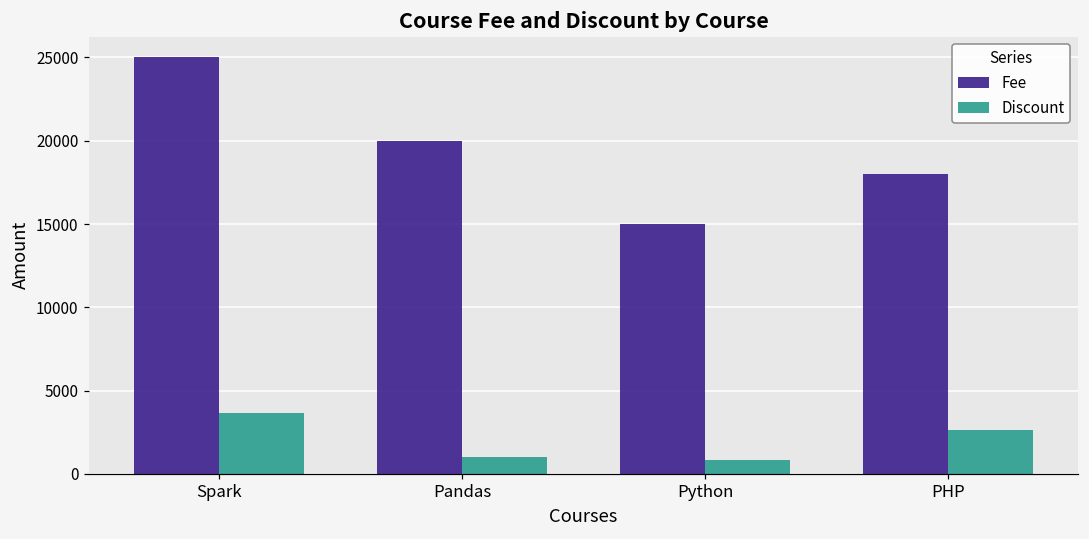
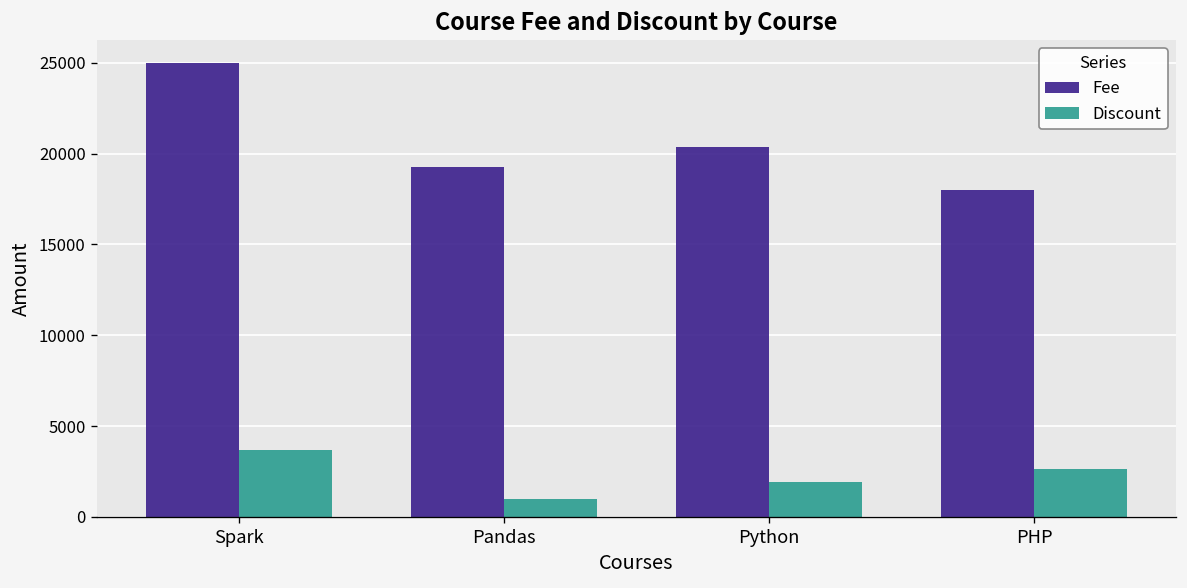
Fee, Pandas: 20000 -> 19300
Fee, Python: 15000 -> 20400
Discount, Python: 800 -> 1900
